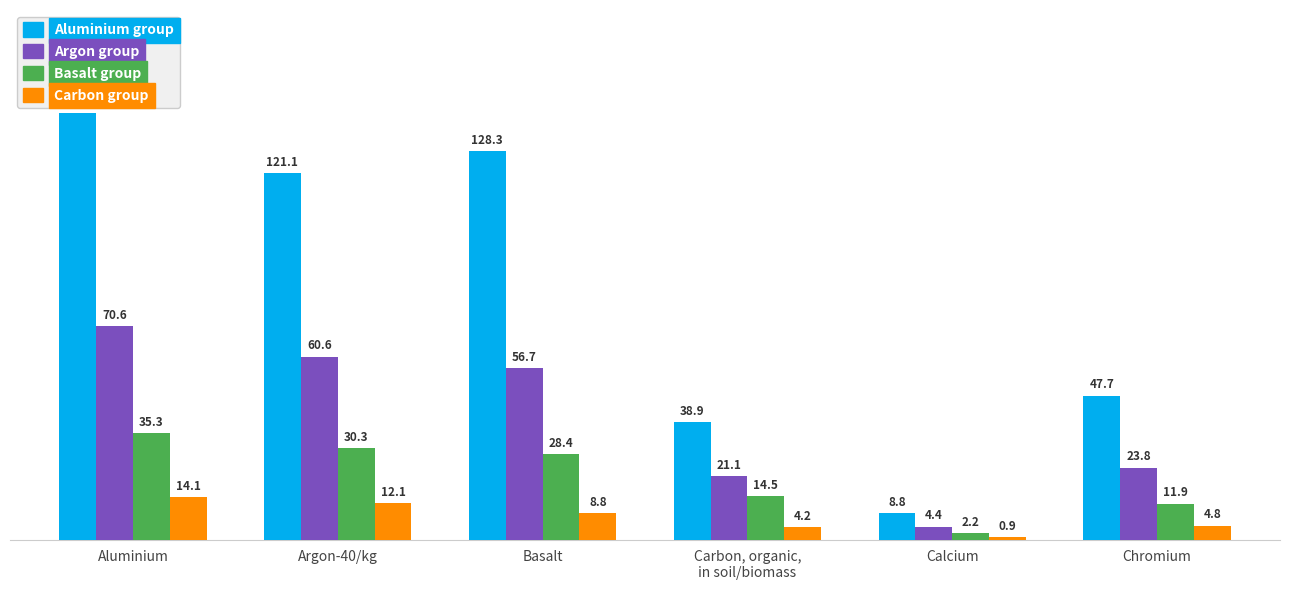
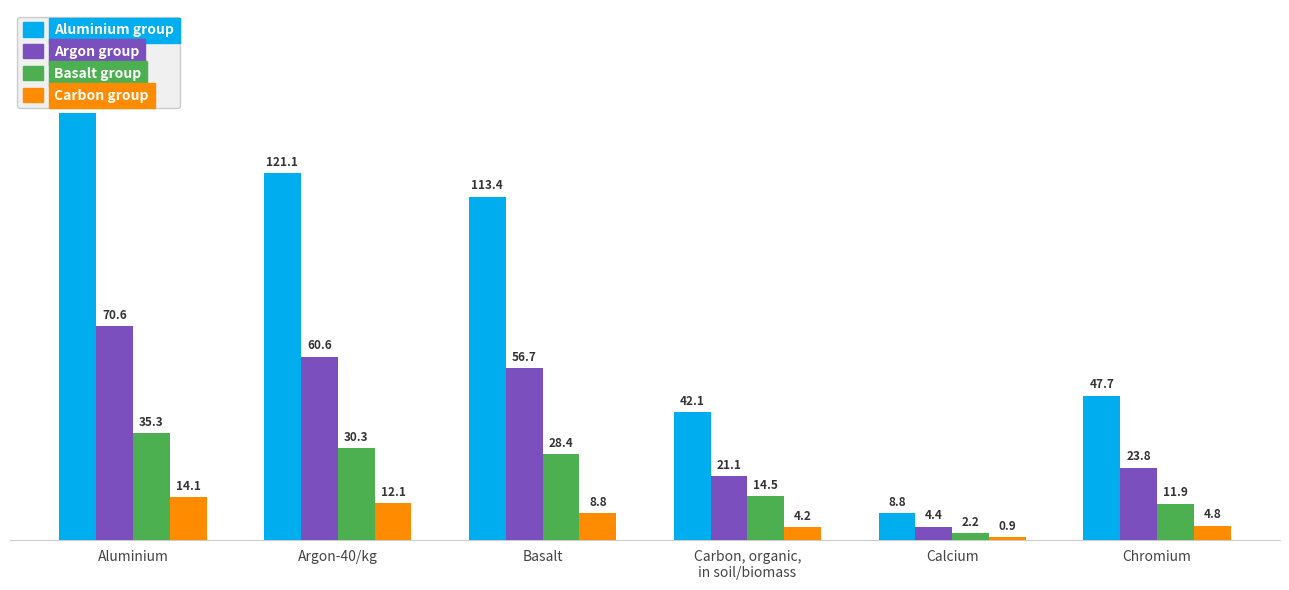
Aluminium group, Basalt: 128.3 -> 113.4
Aluminium group, Carbon, organic, in soil/biomass: 38.9 -> 42.1
